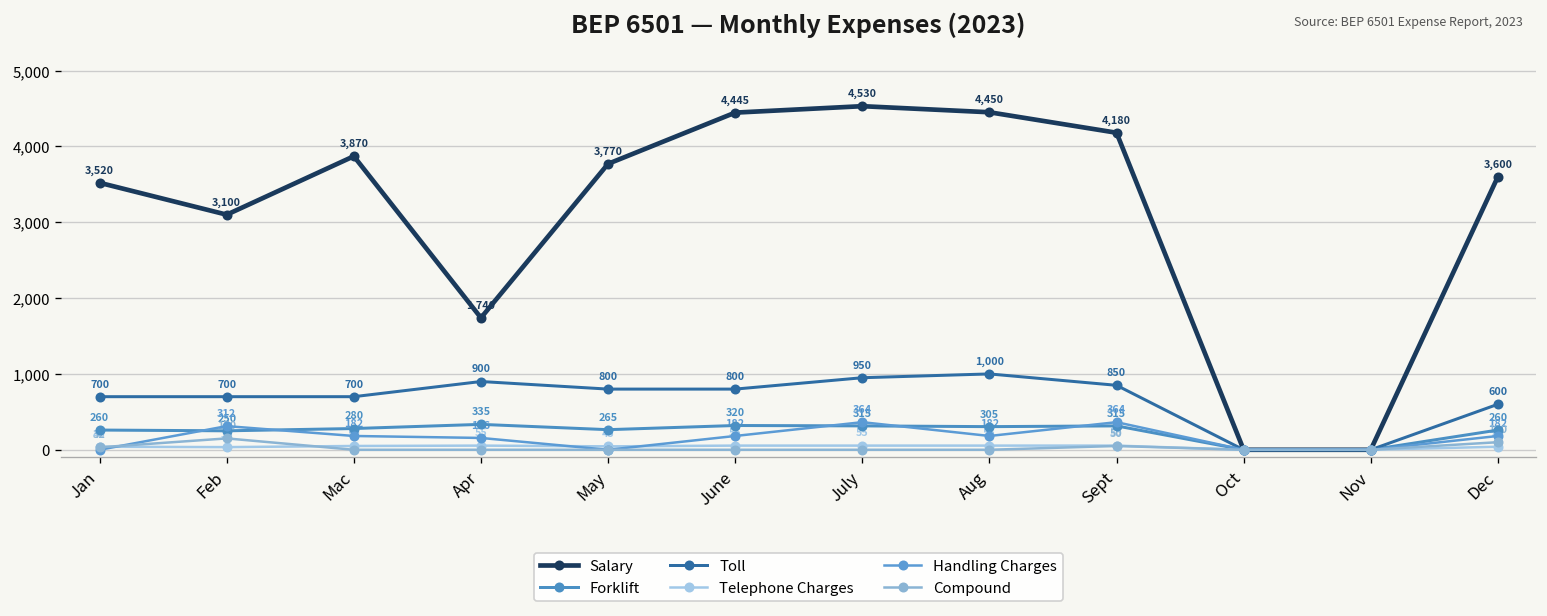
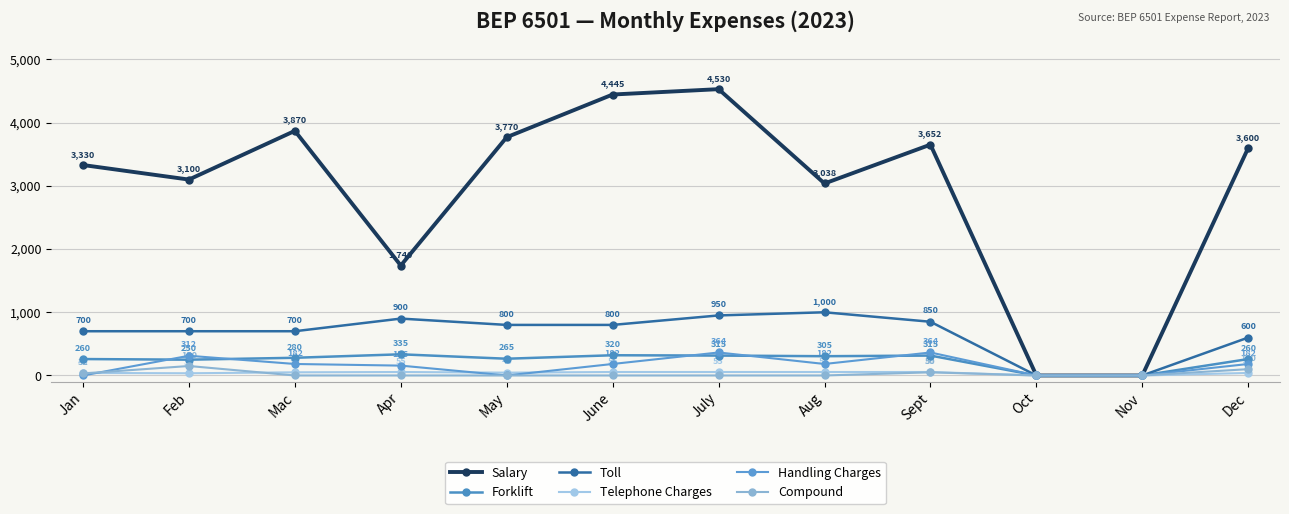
Salary, Jan: 3,520 -> 3,330
Salary, Aug: 4,450 -> 3,038
Salary, Sept: 4,180 -> 3,652
